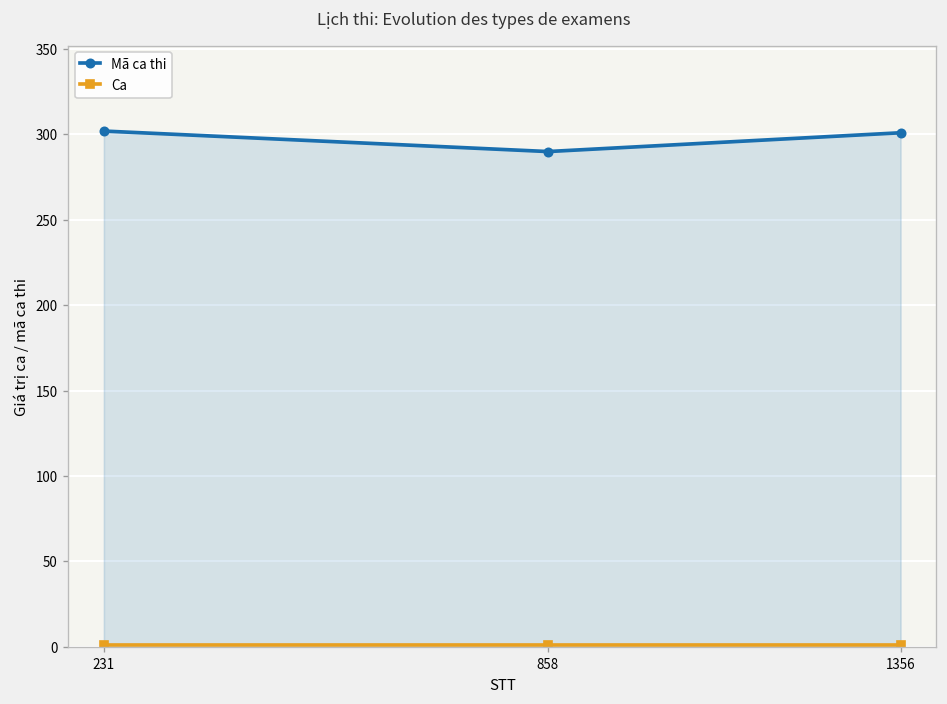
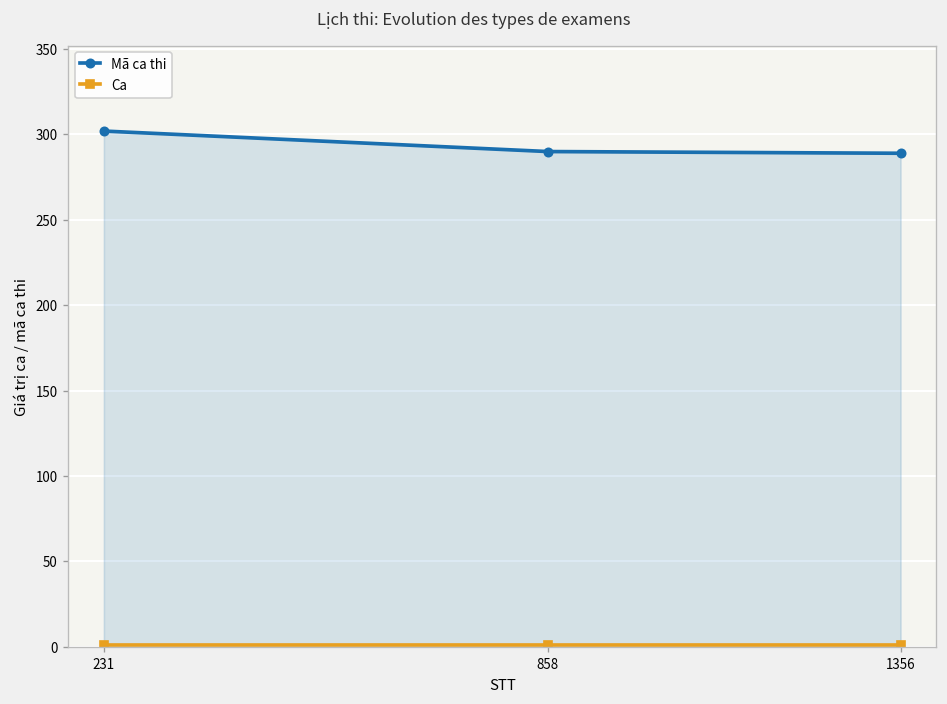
Mã ca thi, 1356: 301 -> 289
